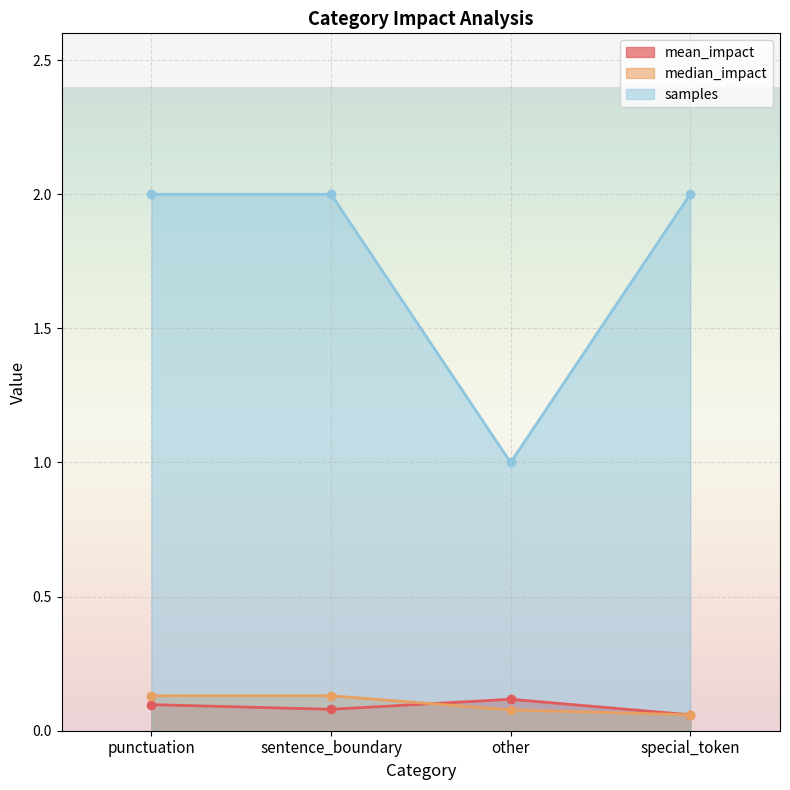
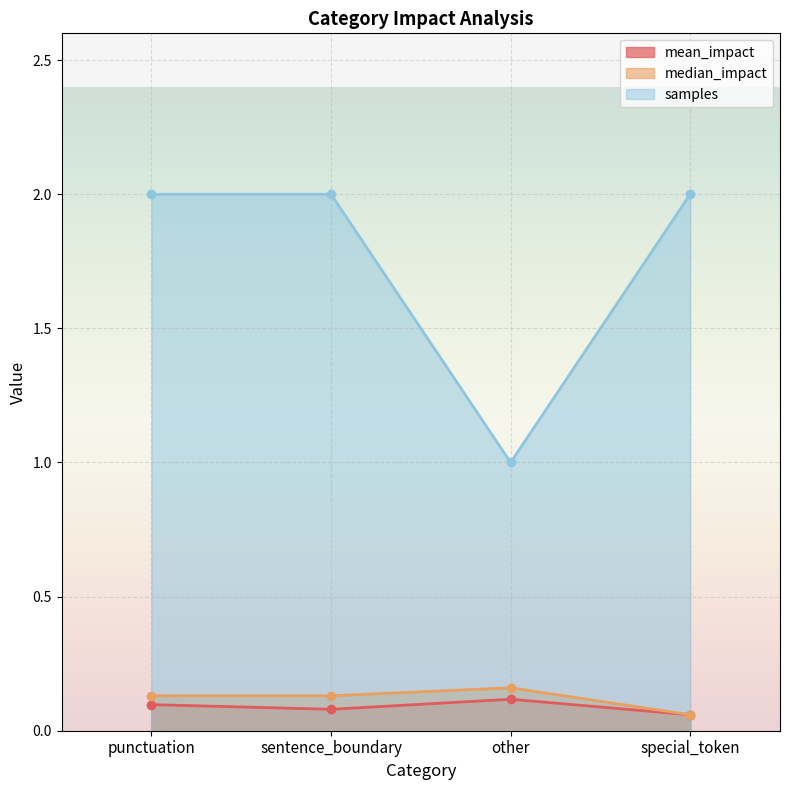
median_impact, other: 0.08 -> 0.16
